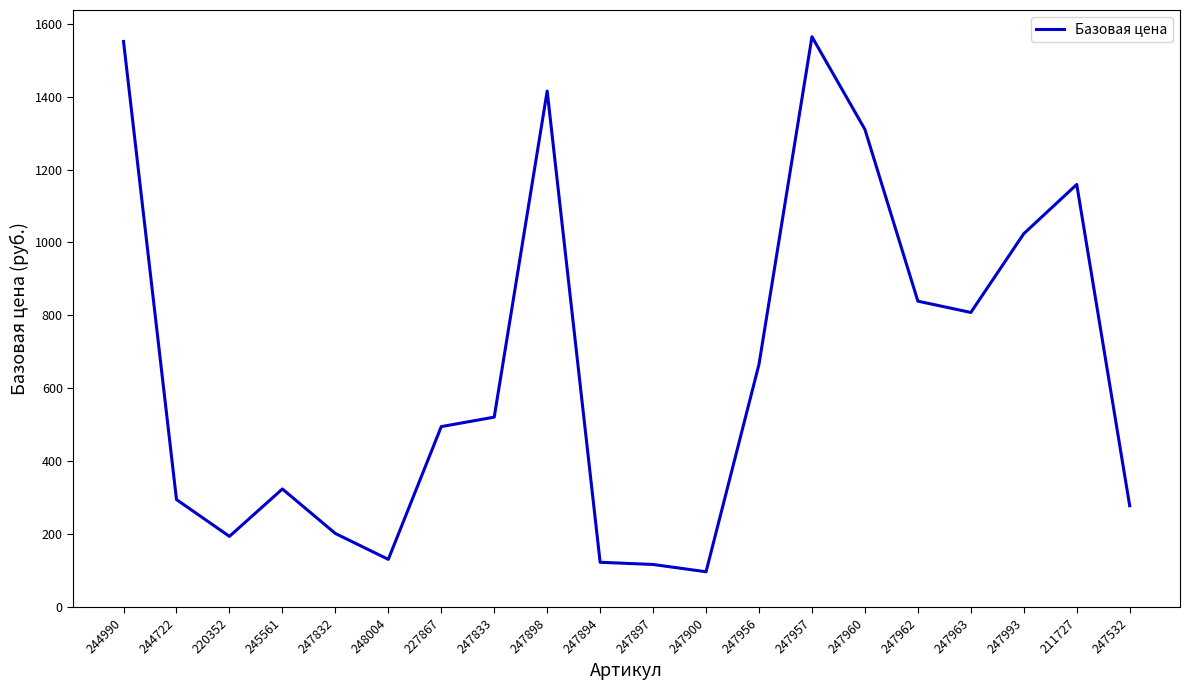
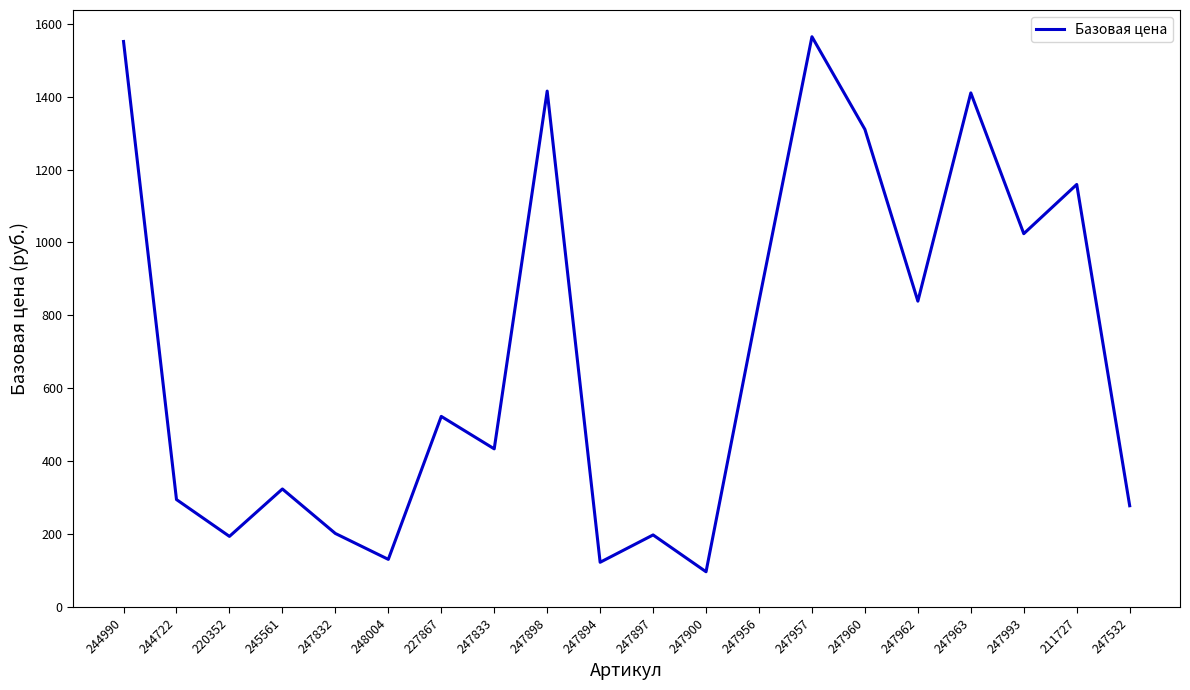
227867: 500 -> 520
247833: 520 -> 430
247897: 120 -> 200
247956: 670 -> 840
247963: 810 -> 1410
